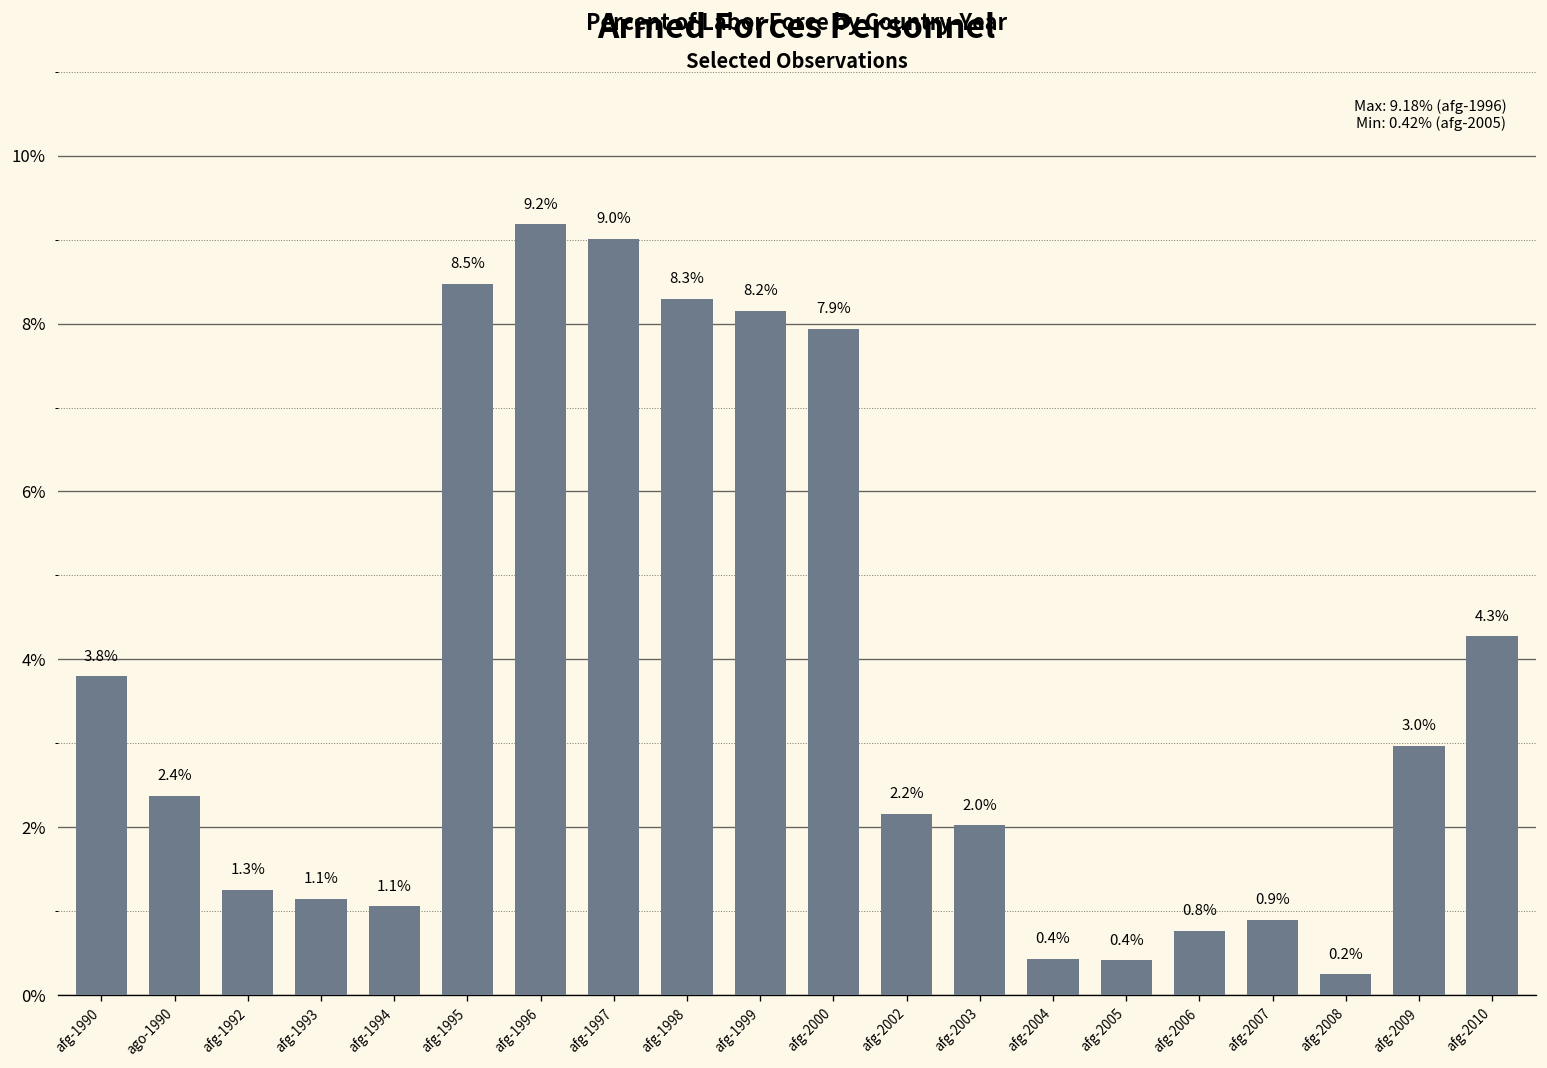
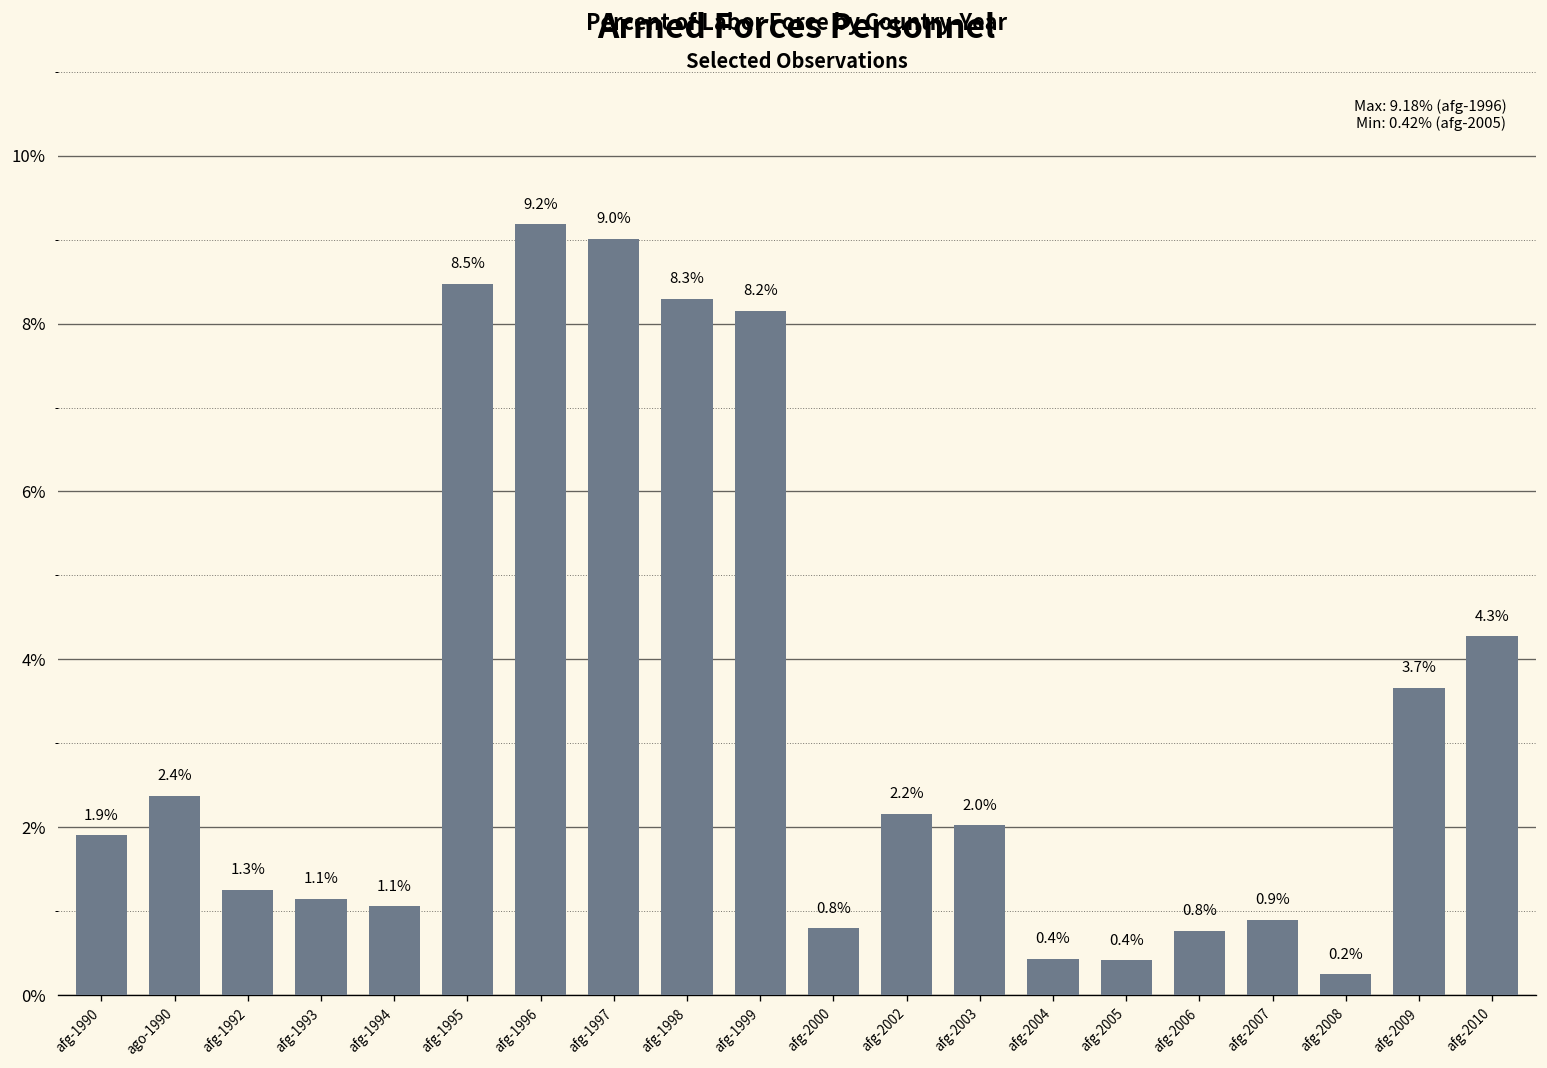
afg-1990: 3.8% -> 1.9%
afg-2000: 7.9% -> 0.8%
afg-2009: 3.0% -> 3.7%
